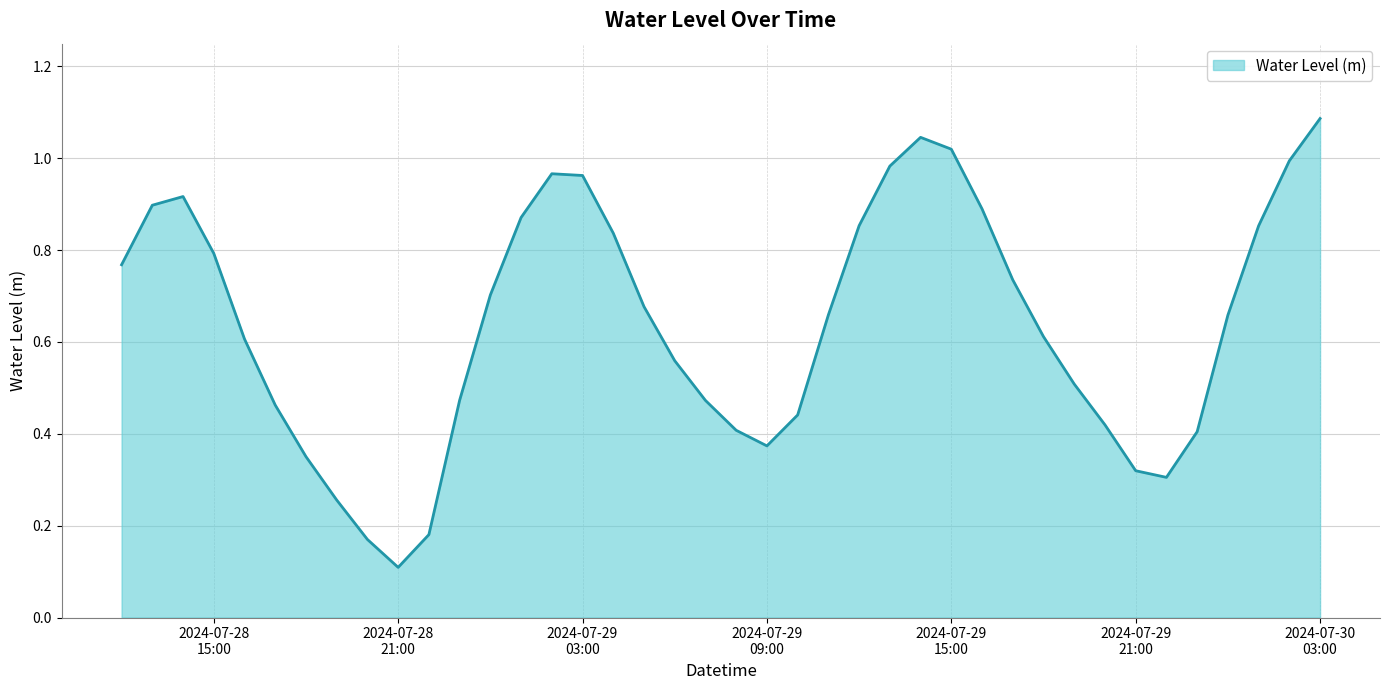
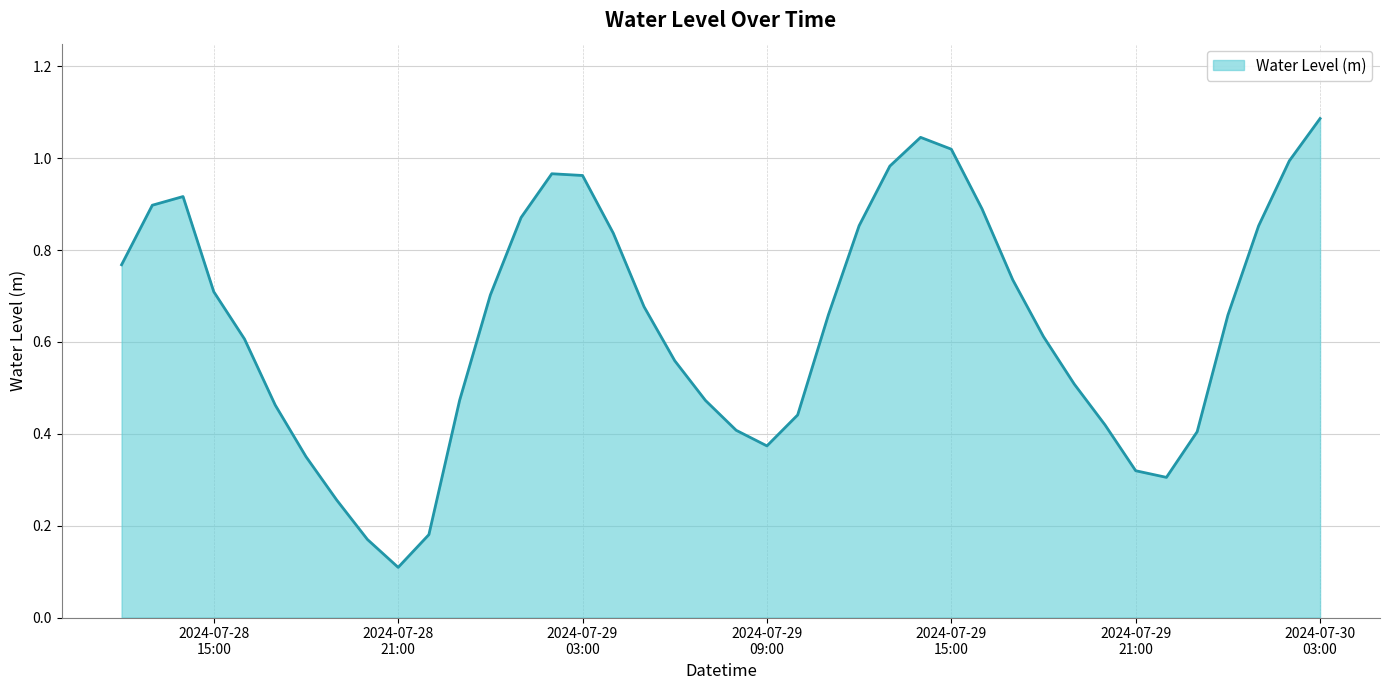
2024-07-28 15:00: 0.79 -> 0.71
